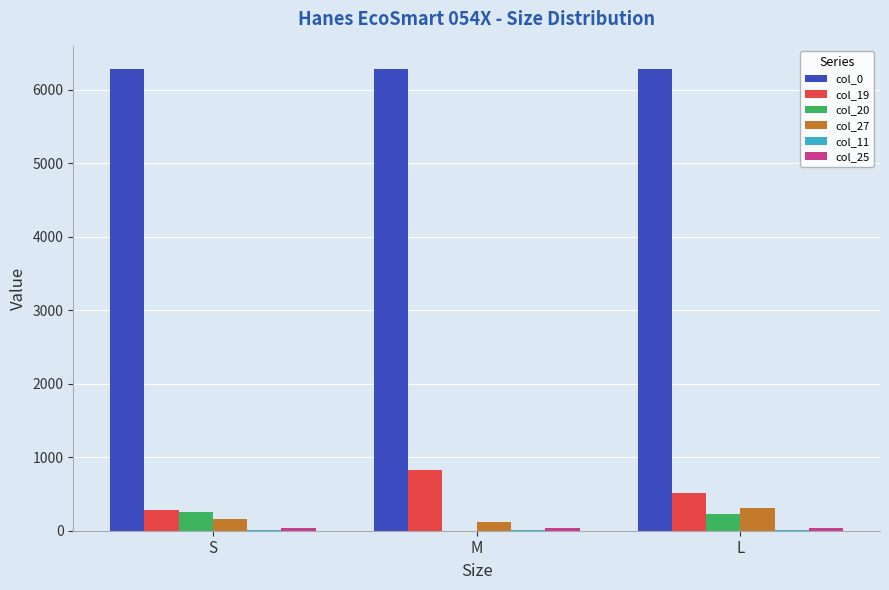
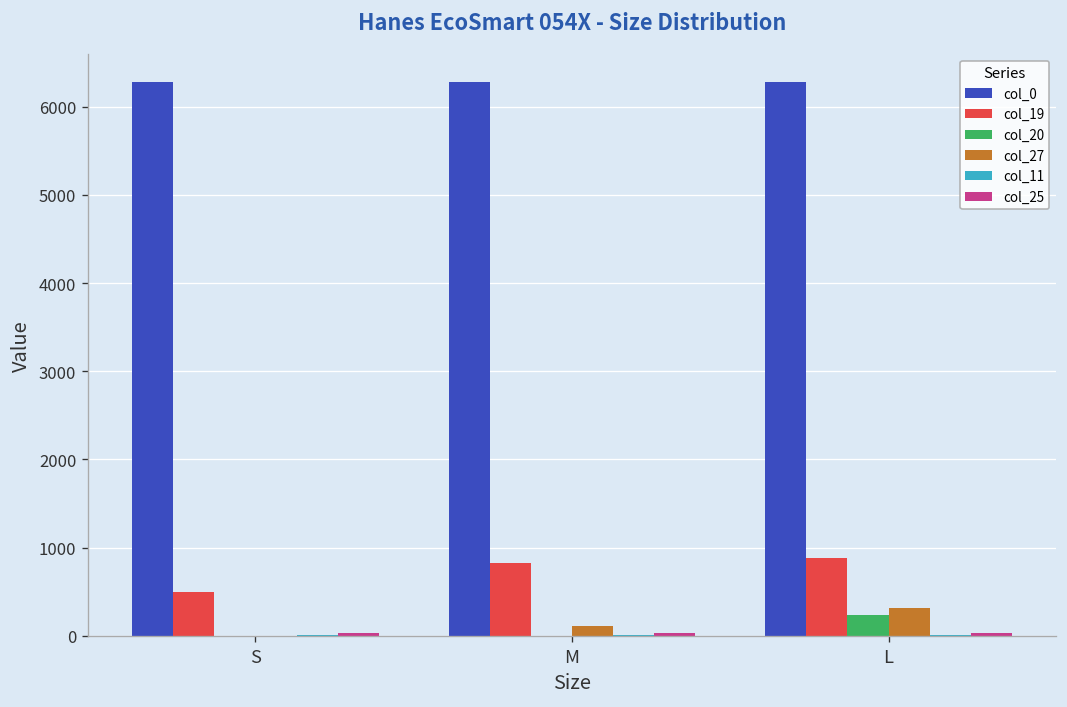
col_19, S: 300 -> 500
col_20, S: 300 -> 0
col_27, S: 200 -> 0
col_19, L: 500 -> 900
